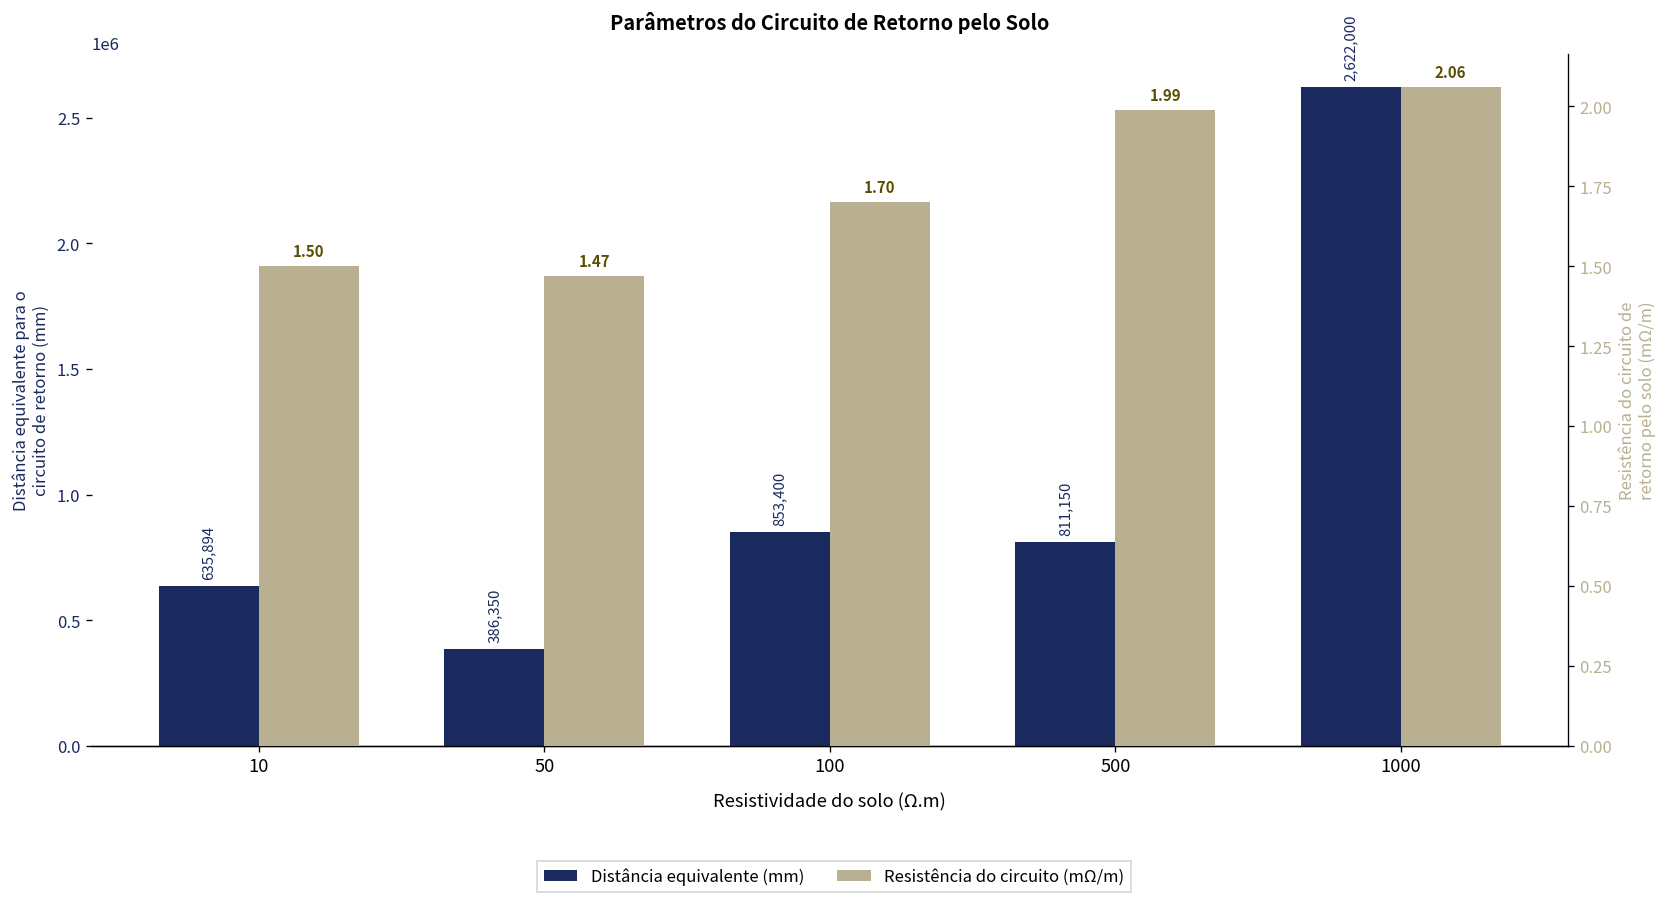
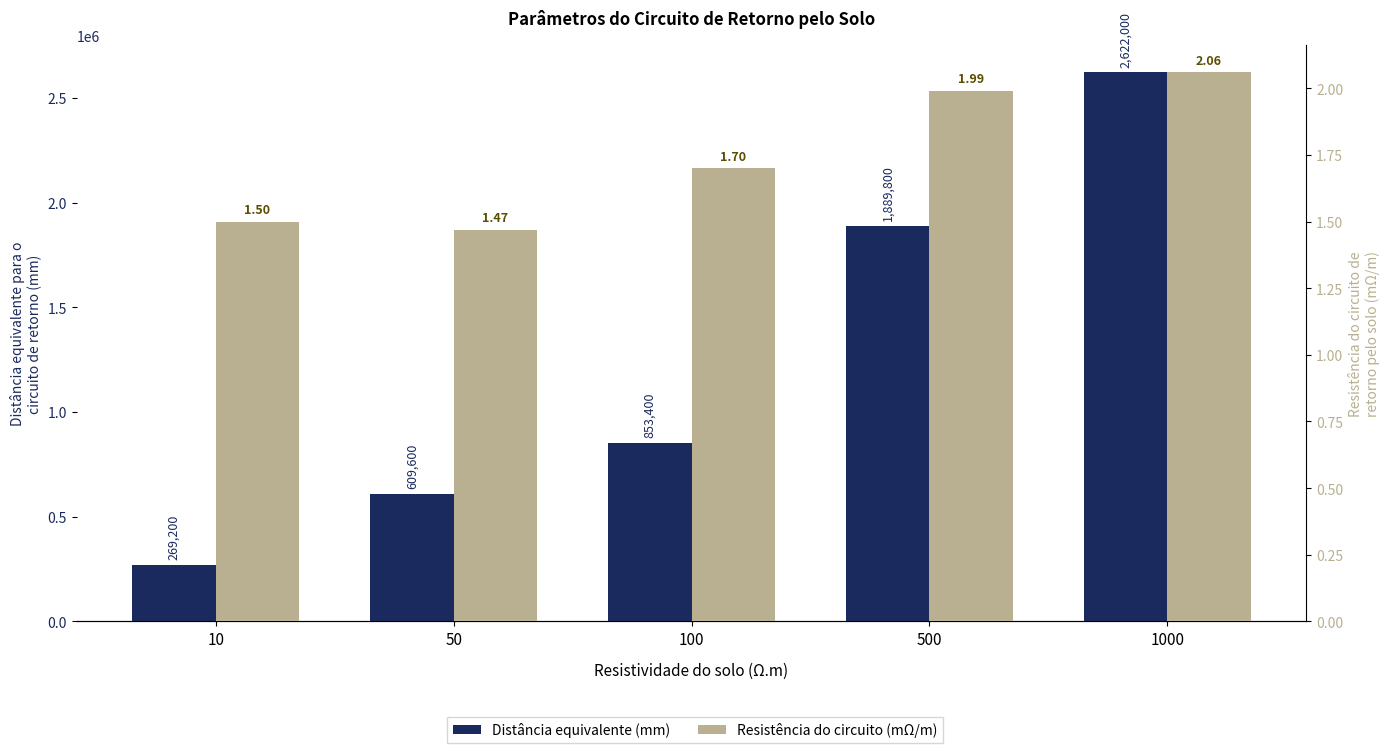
Distância equivalente (mm), 10: 635,894 -> 269,200
Distância equivalente (mm), 50: 386,350 -> 609,600
Distância equivalente (mm), 500: 811,150 -> 1,889,800
